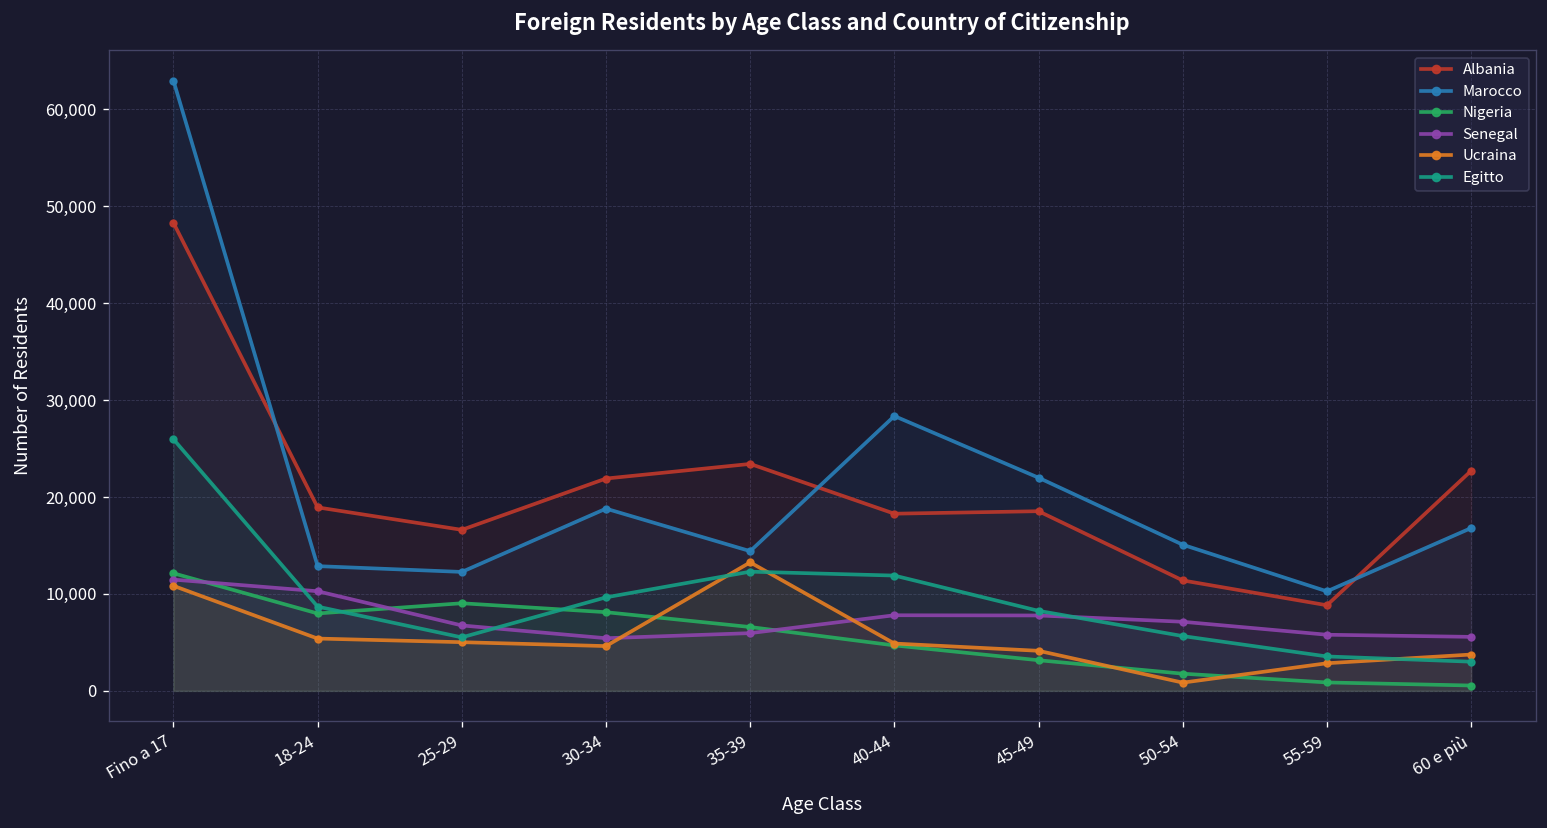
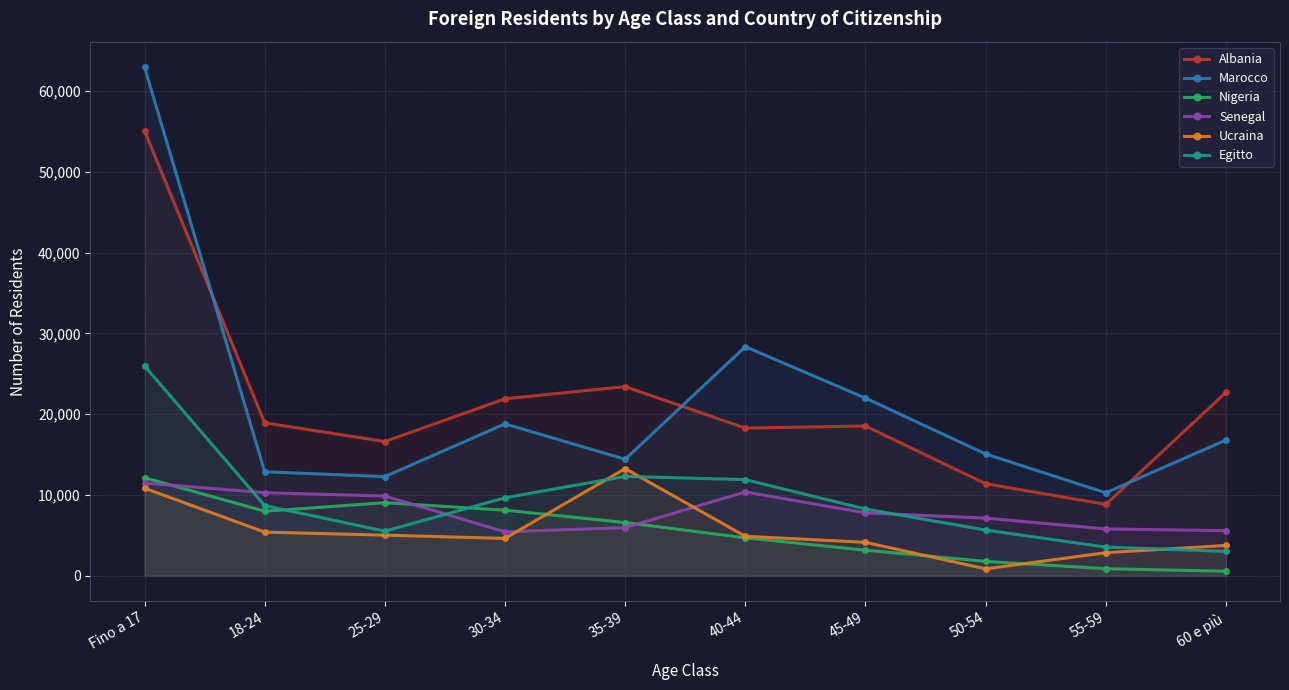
Albania, Fino a 17: 48,000 -> 55,000
Senegal, 25-29: 7,000 -> 10,000
Senegal, 40-44: 8,000 -> 10,000
